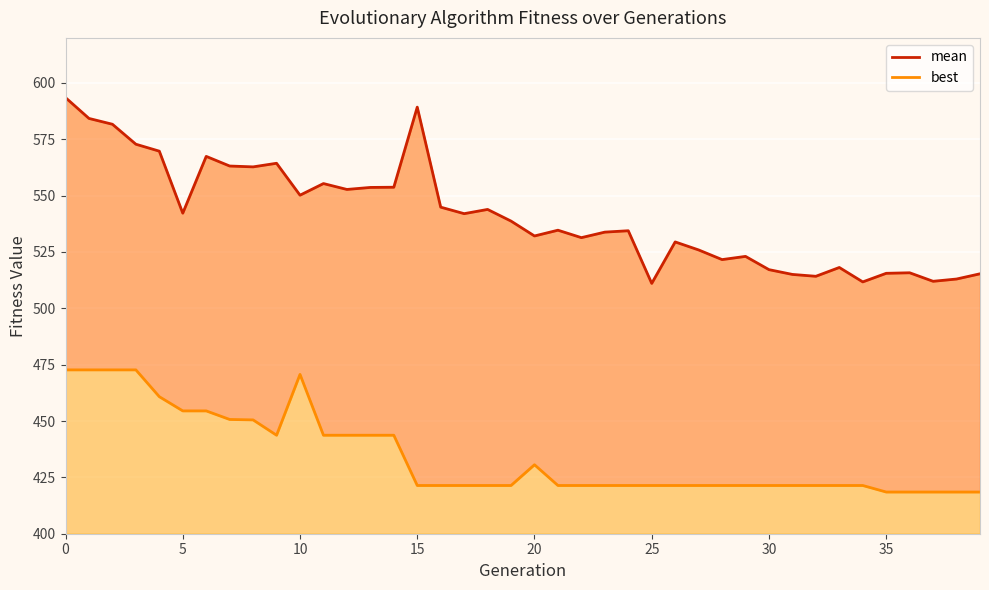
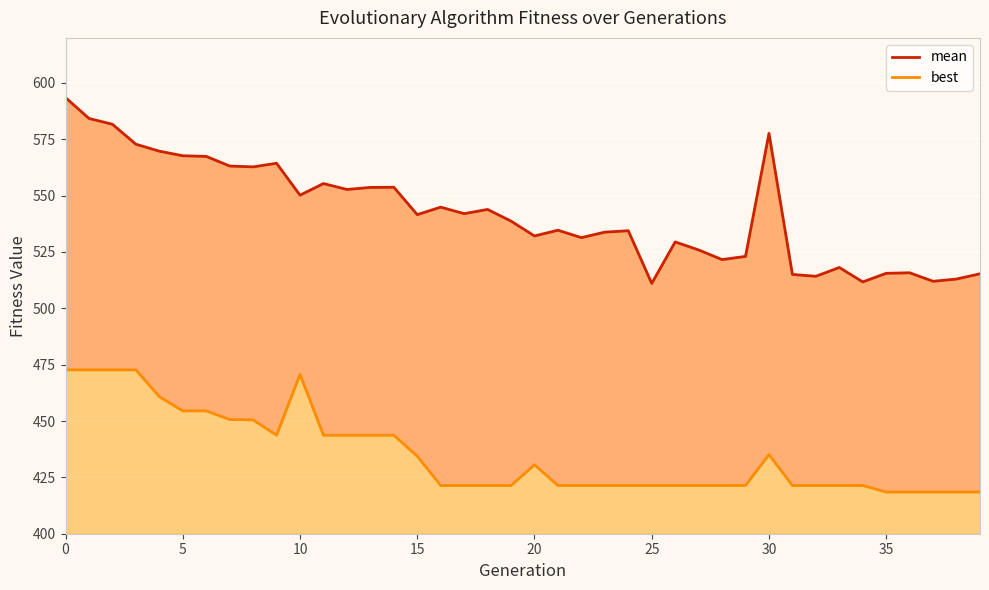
mean, 5: 542 -> 568
mean, 15: 589 -> 542
best, 15: 421 -> 434
mean, 30: 517 -> 578
best, 30: 421 -> 435
